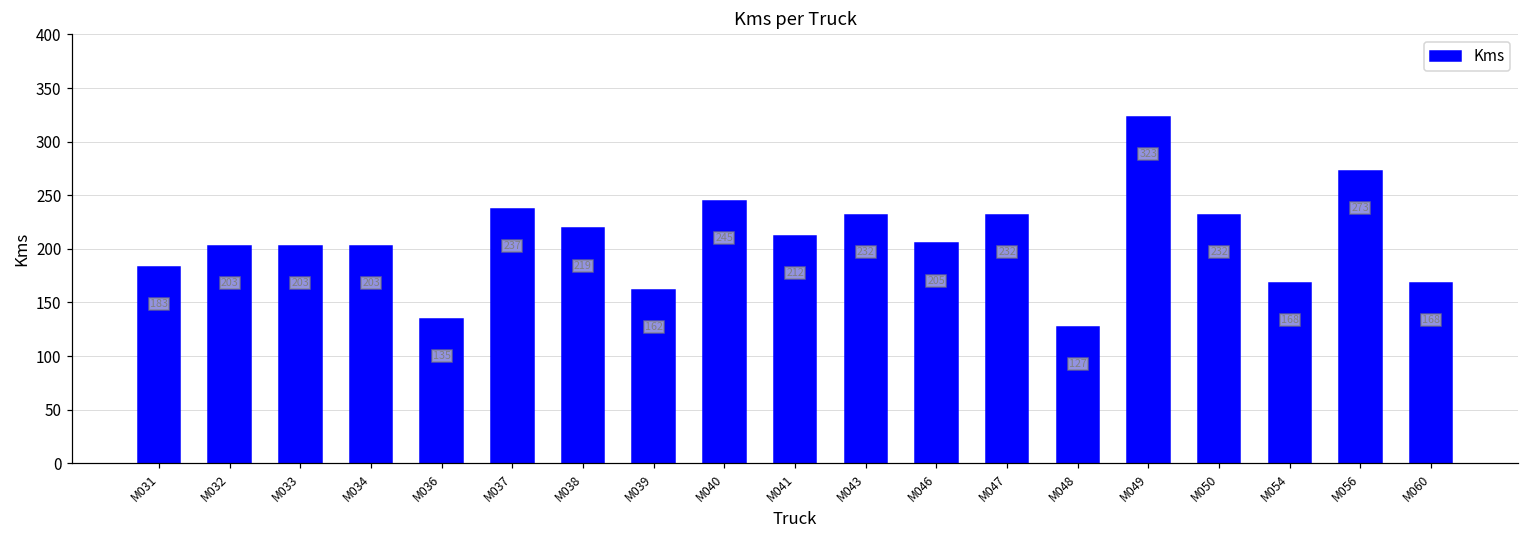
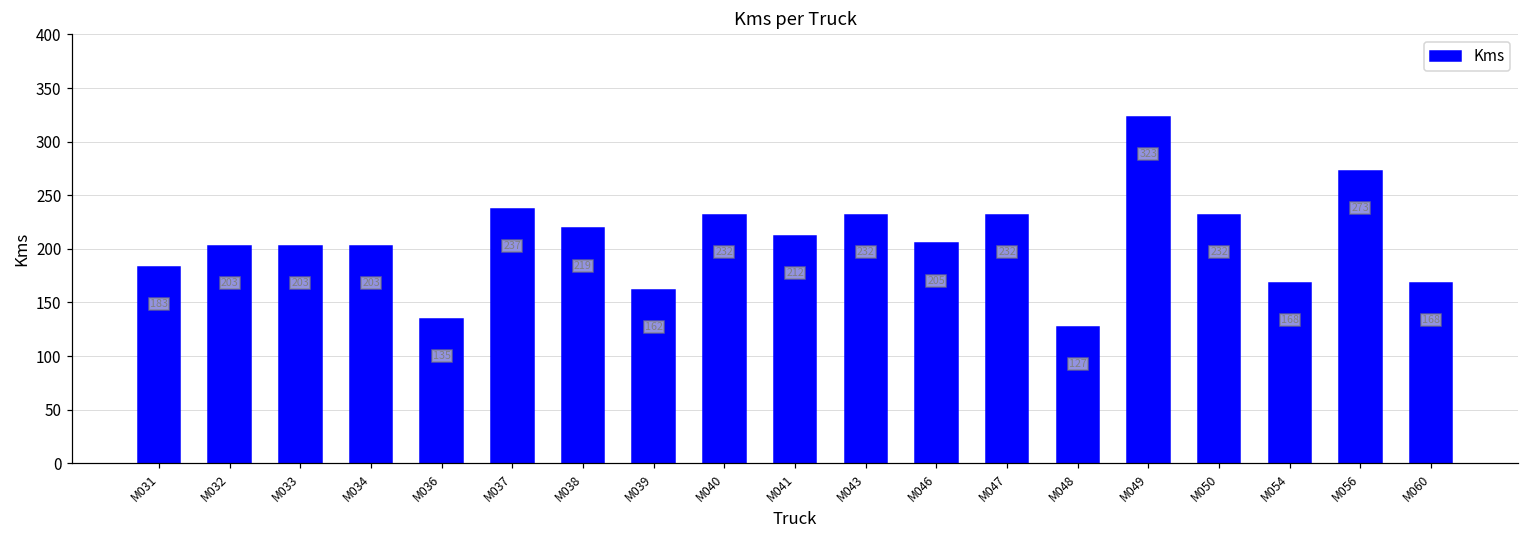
M040: 245 -> 232
